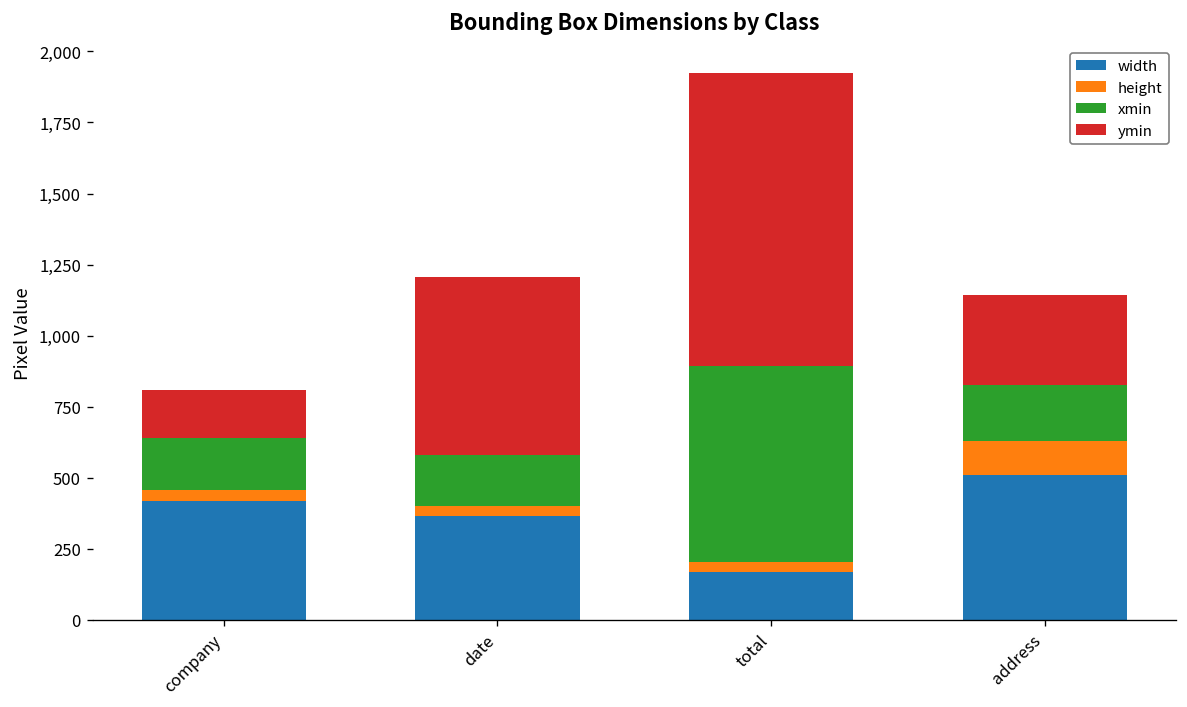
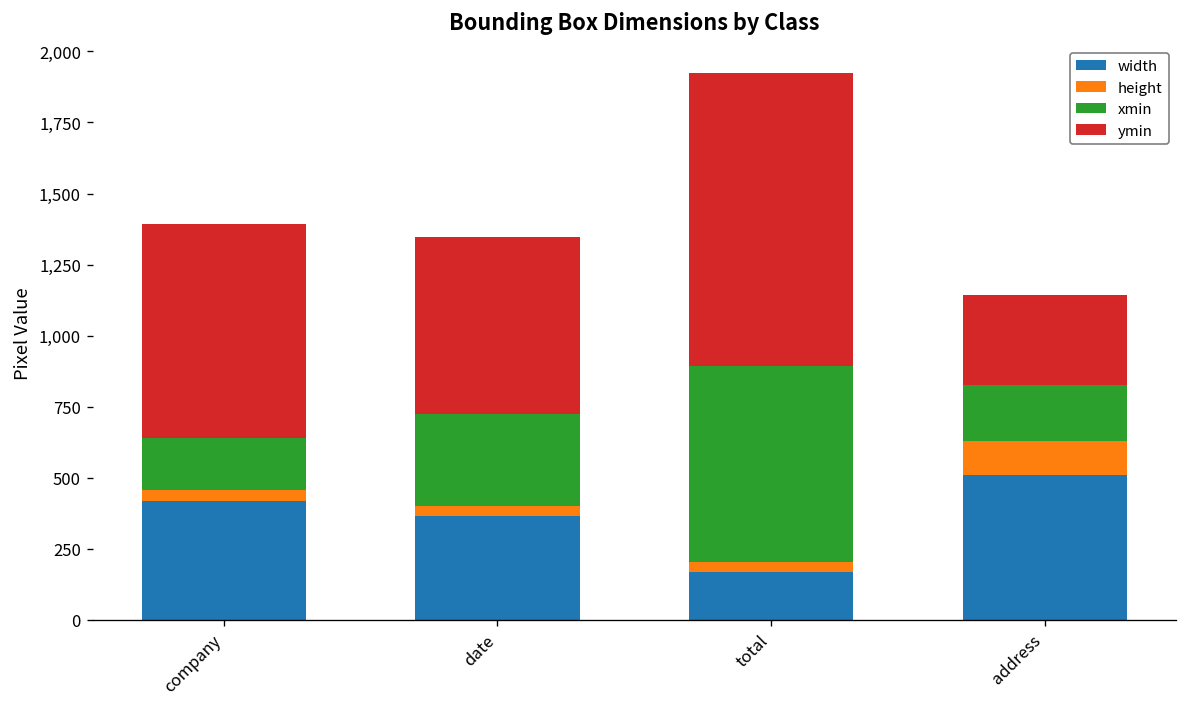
ymin, company: 170 -> 750
xmin, date: 180 -> 320
